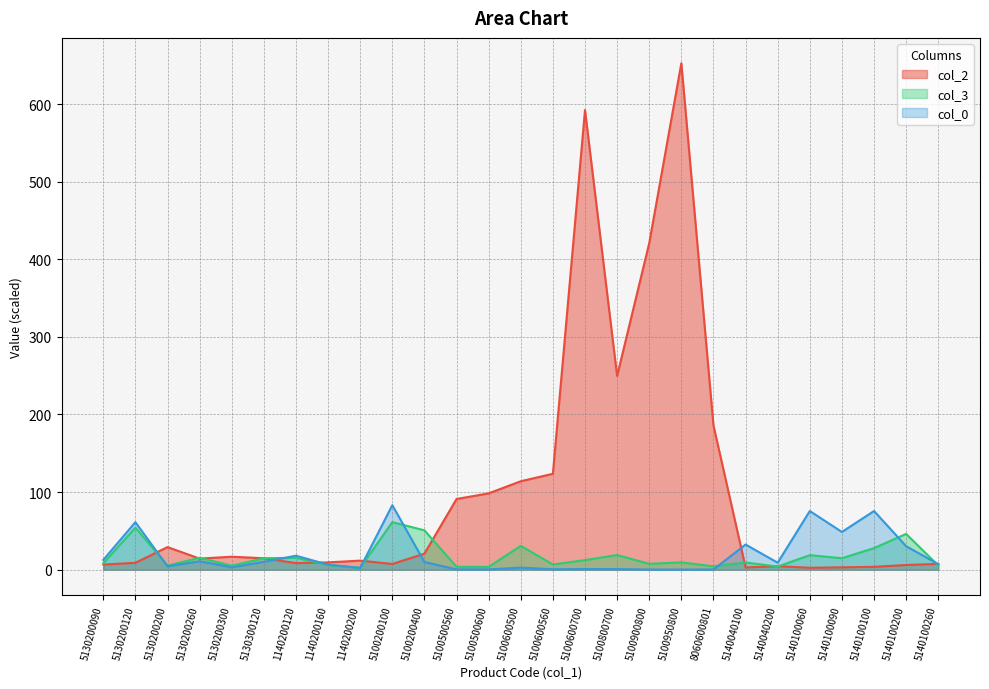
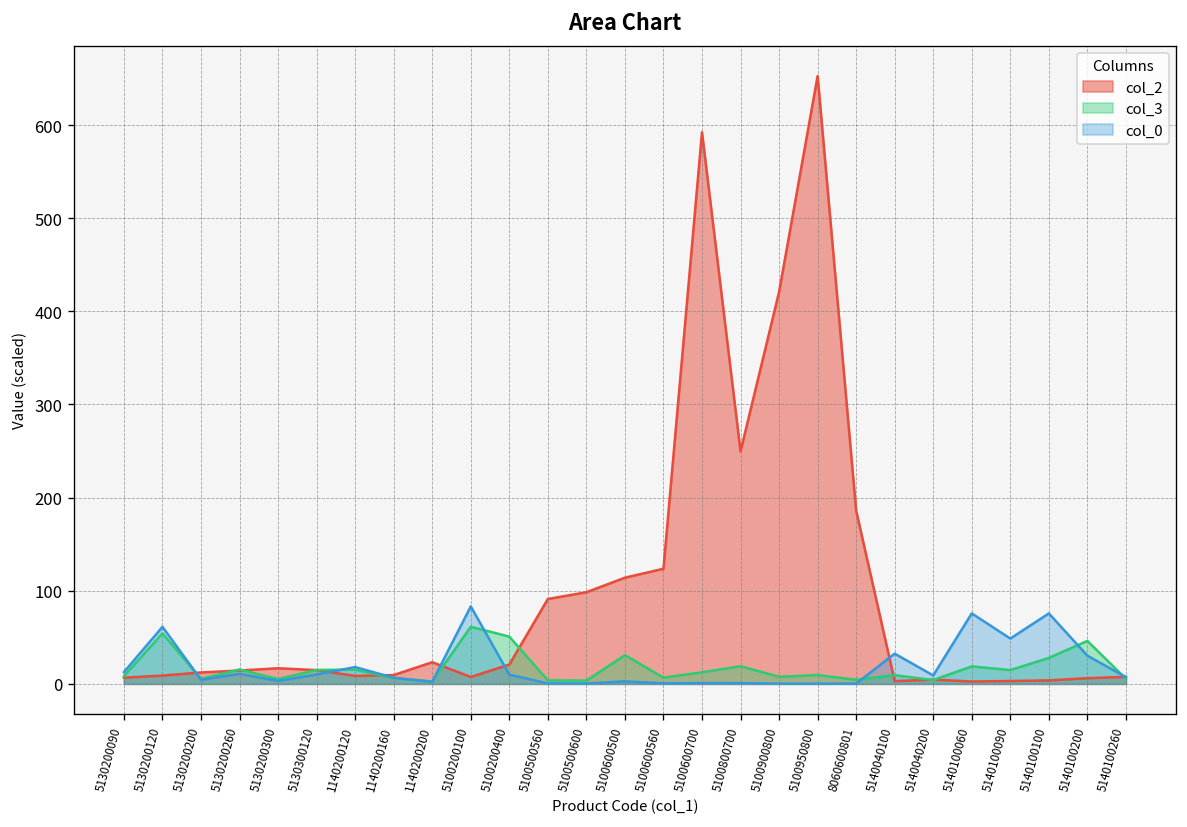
col_2, 5130200200: 30 -> 10
col_2, 1140200200: 10 -> 20
